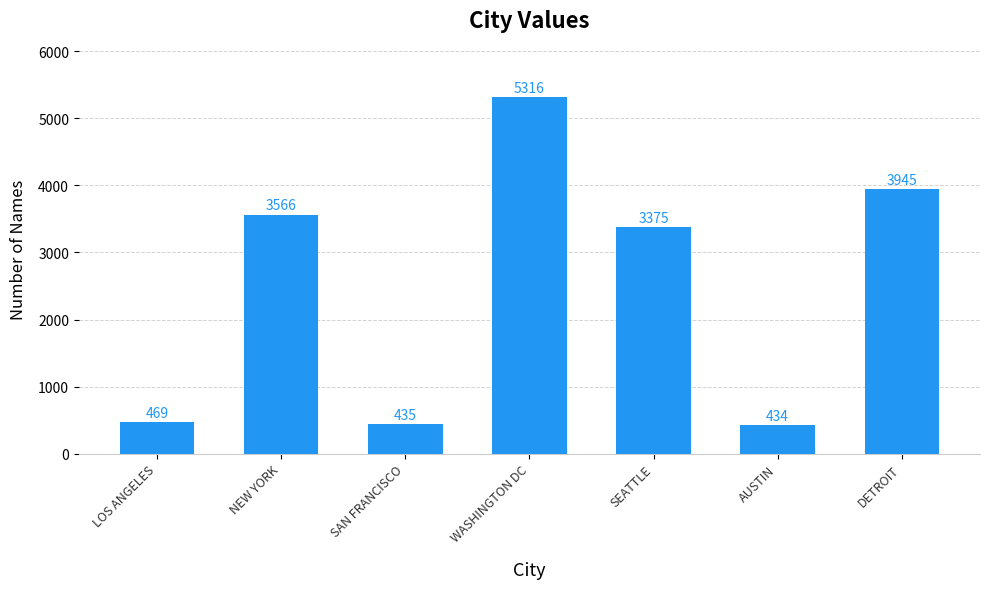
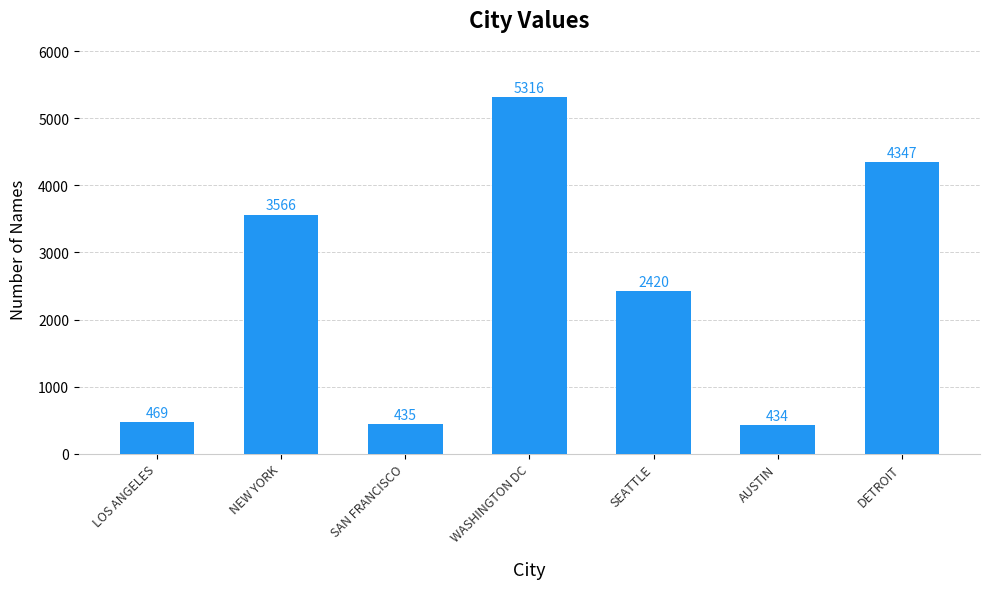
SEATTLE: 3375 -> 2420
DETROIT: 3945 -> 4347
